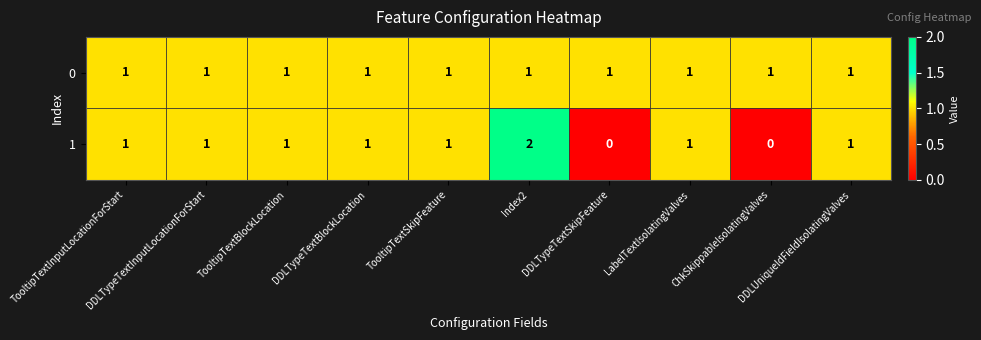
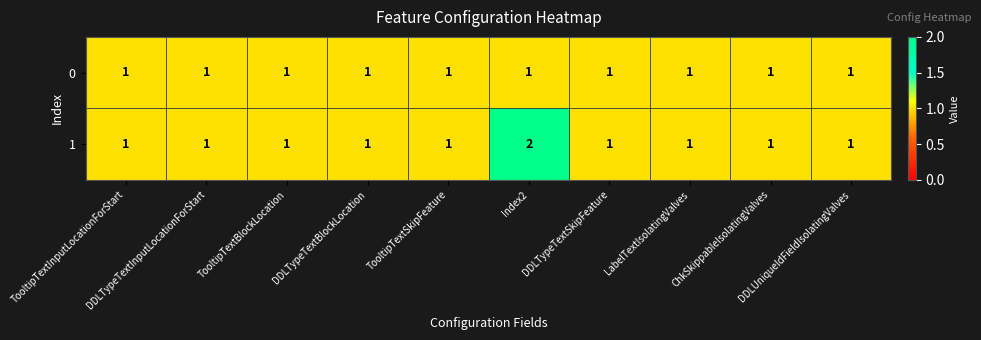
1, DDLTypeTextSkipFeature: 0 -> 1
1, ChkSkippableIsolatingValves: 0 -> 1
